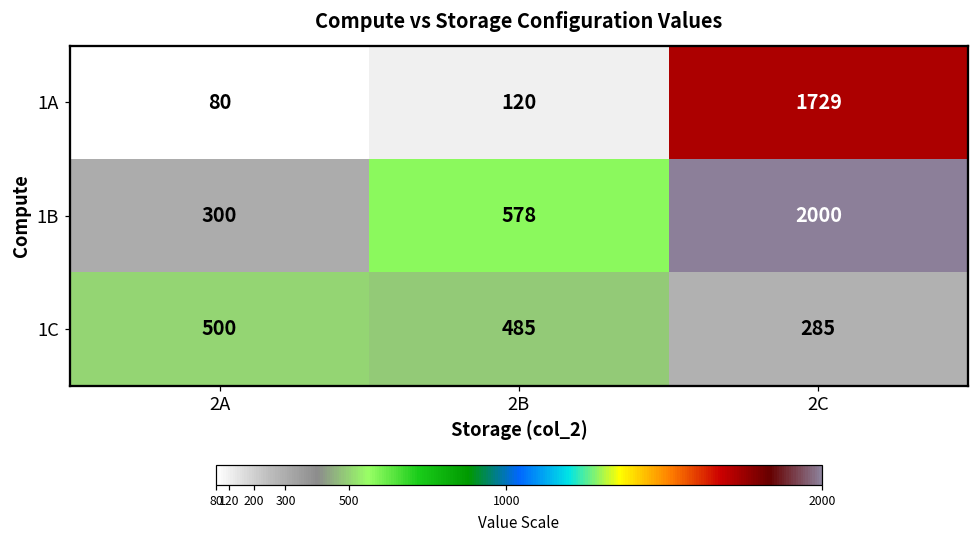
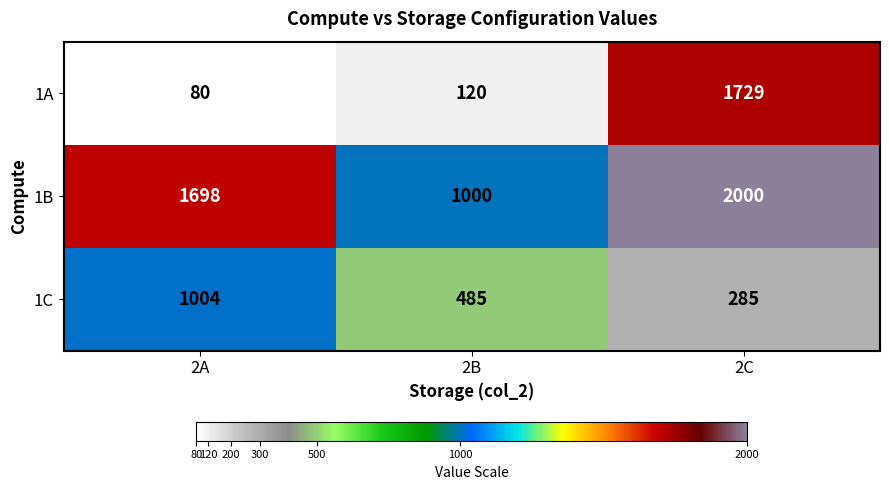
1B, 2A: 300 -> 1698
1B, 2B: 578 -> 1000
1C, 2A: 500 -> 1004
